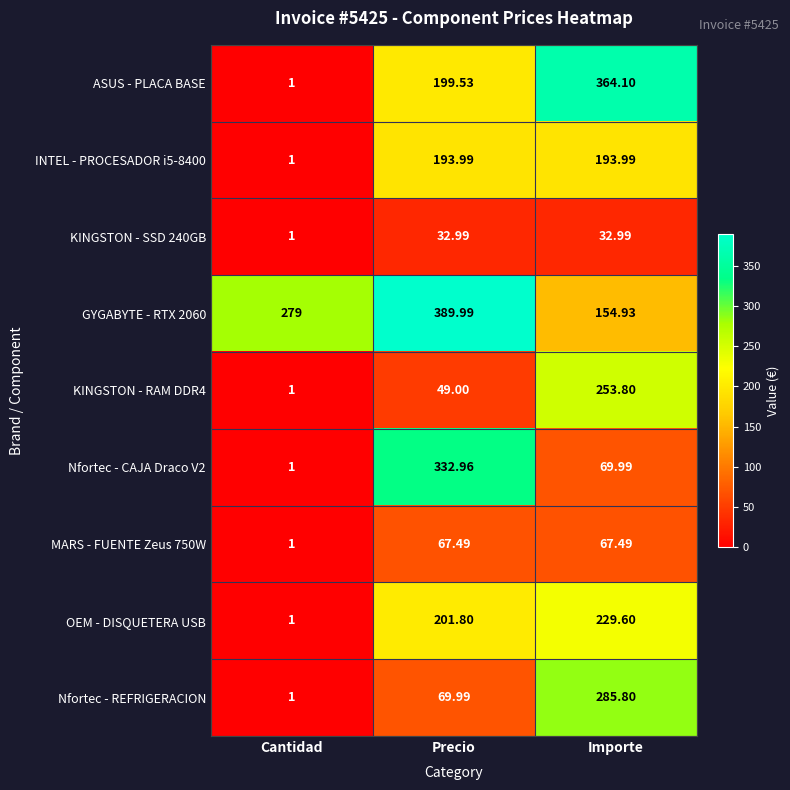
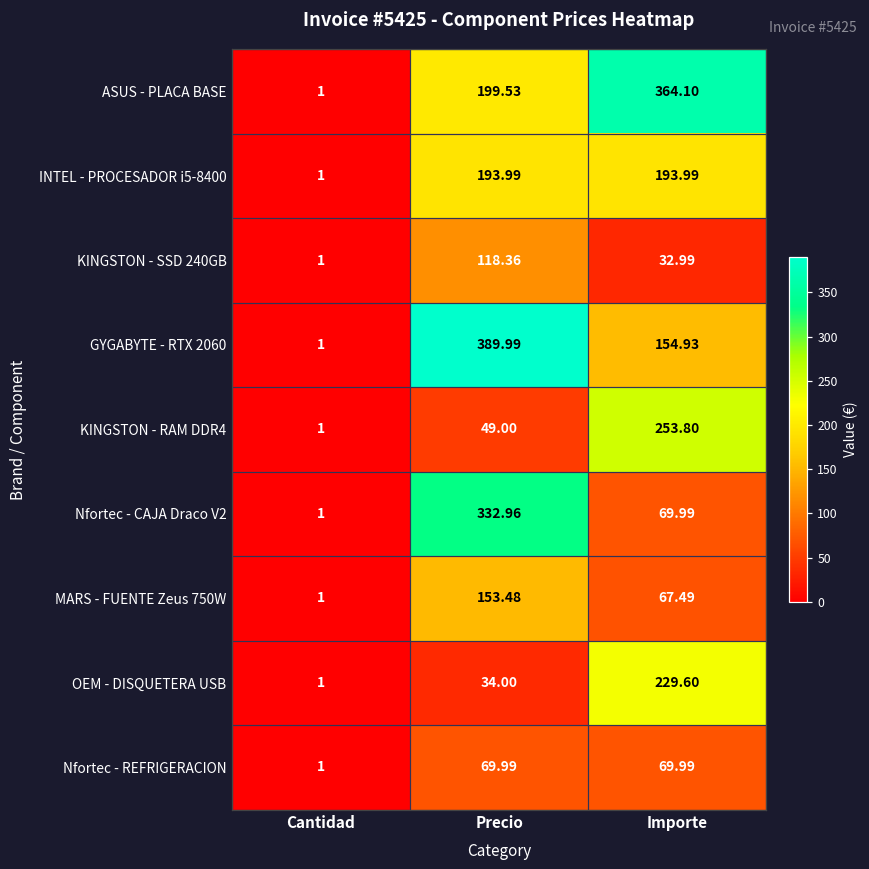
KINGSTON - SSD 240GB, Precio: 32.99 -> 118.36
GYGABYTE - RTX 2060, Cantidad: 279 -> 1
MARS - FUENTE Zeus 750W, Precio: 67.49 -> 153.48
OEM - DISQUETERA USB, Precio: 201.80 -> 34.00
Nfortec - REFRIGERACION, Importe: 285.80 -> 69.99
